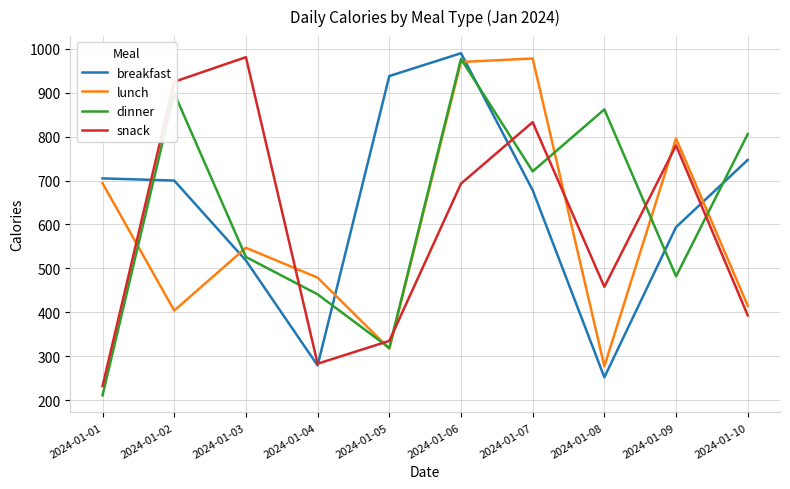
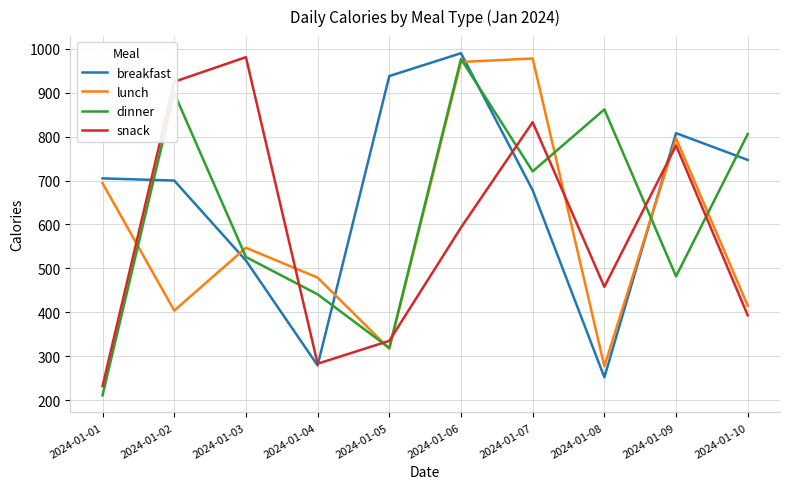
snack, 2024-01-06: 690 -> 590
breakfast, 2024-01-09: 590 -> 810
